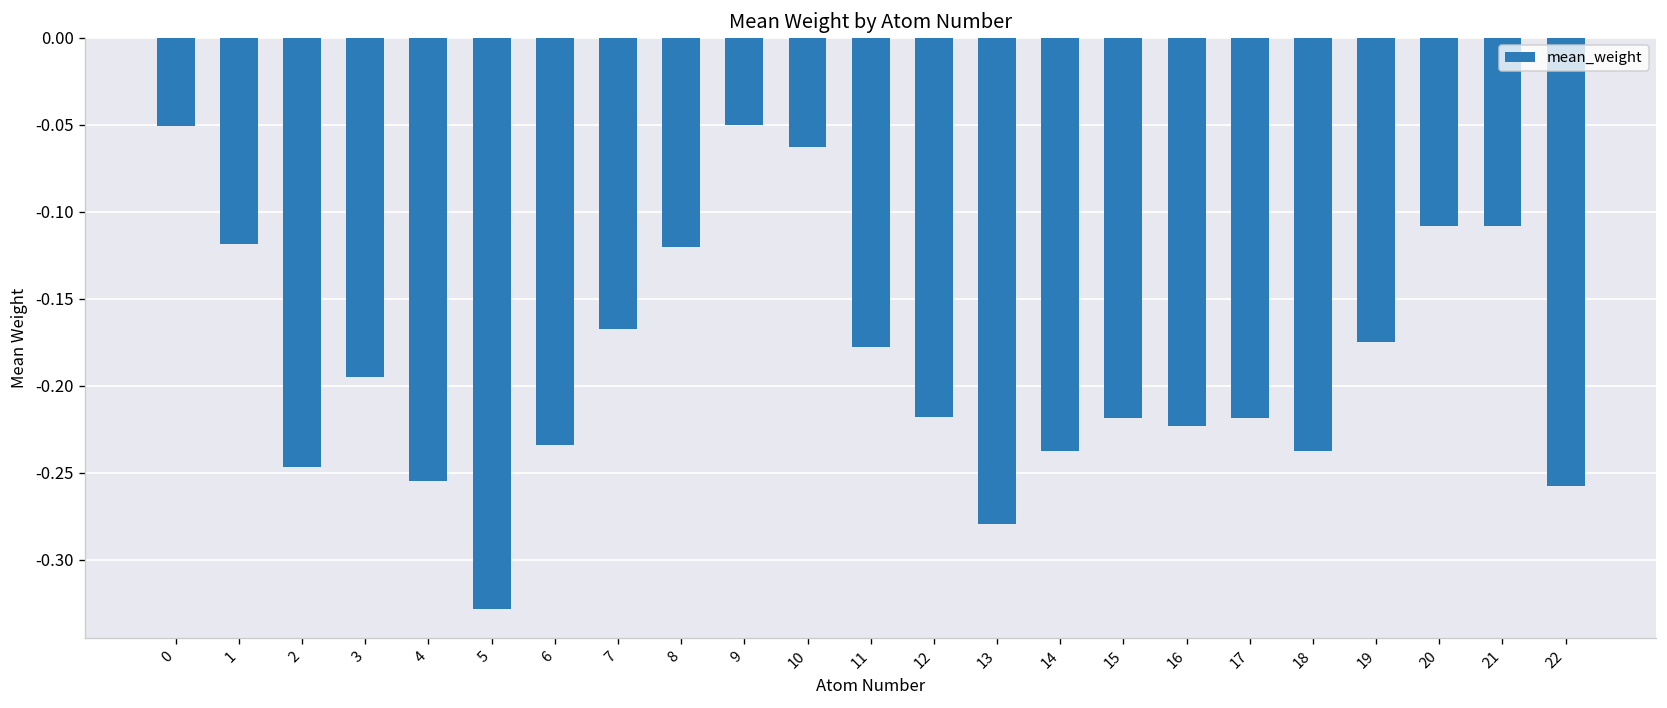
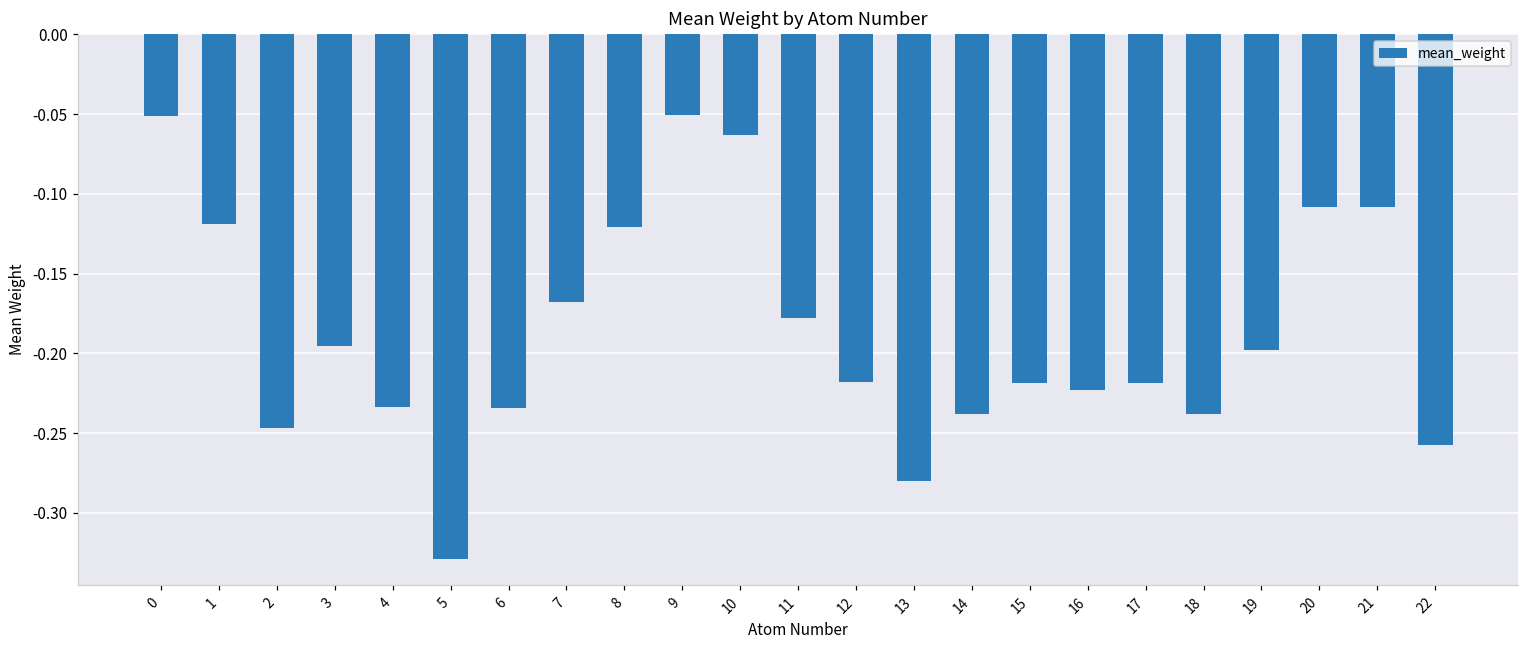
4: -0.255 -> -0.234
19: -0.175 -> -0.198
